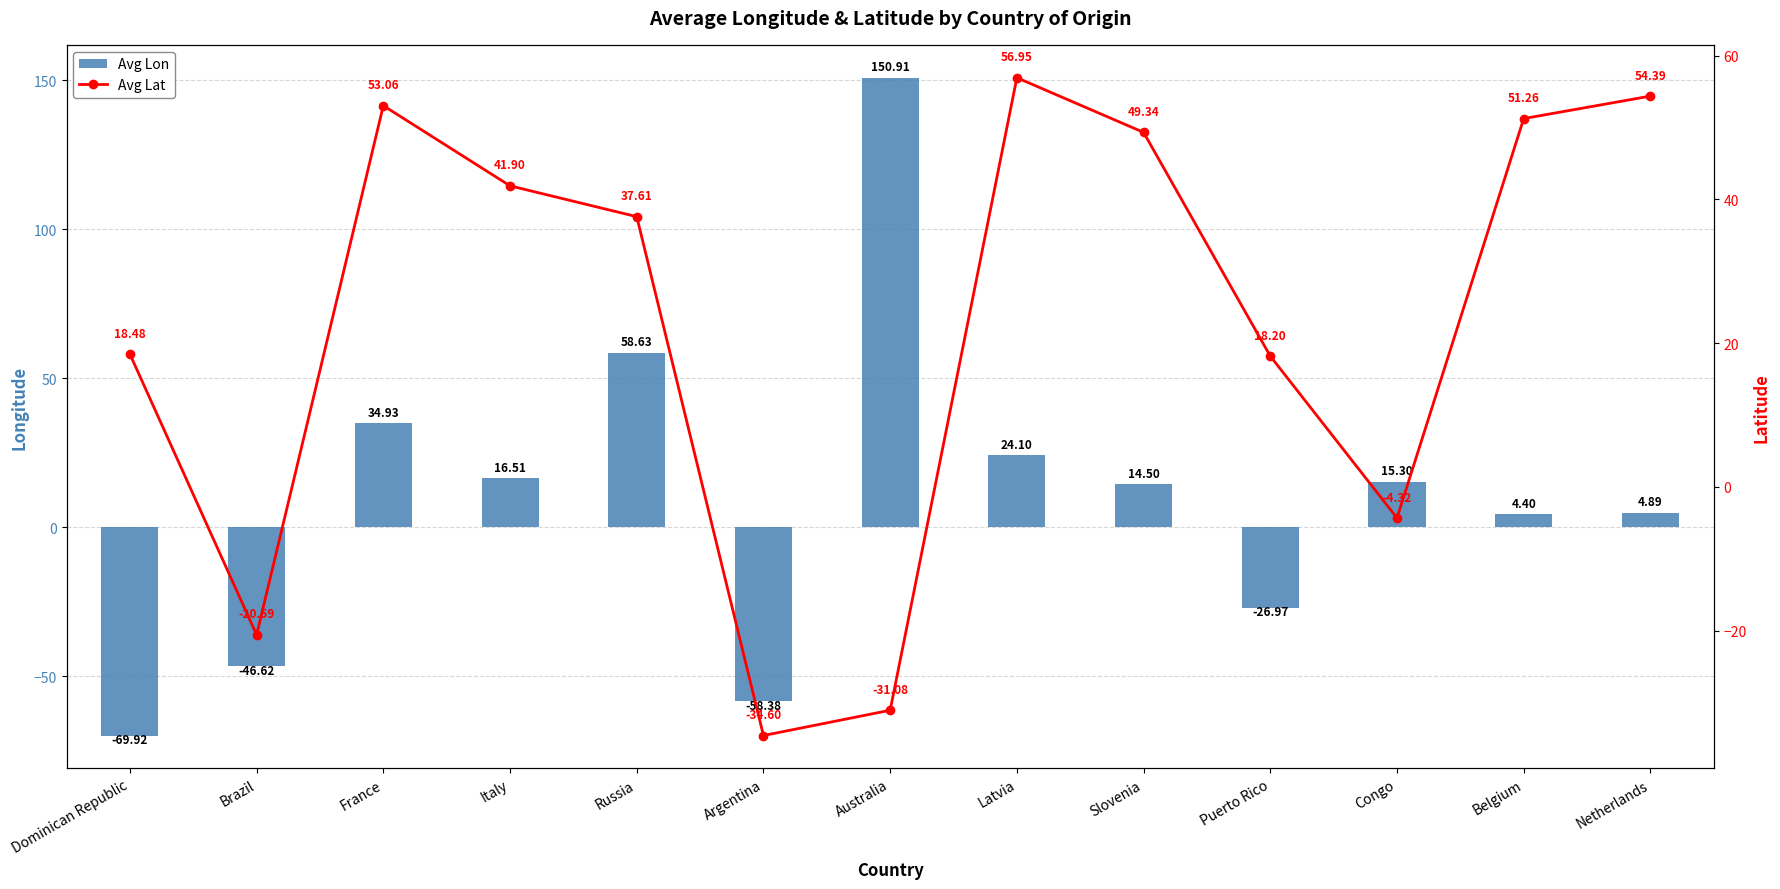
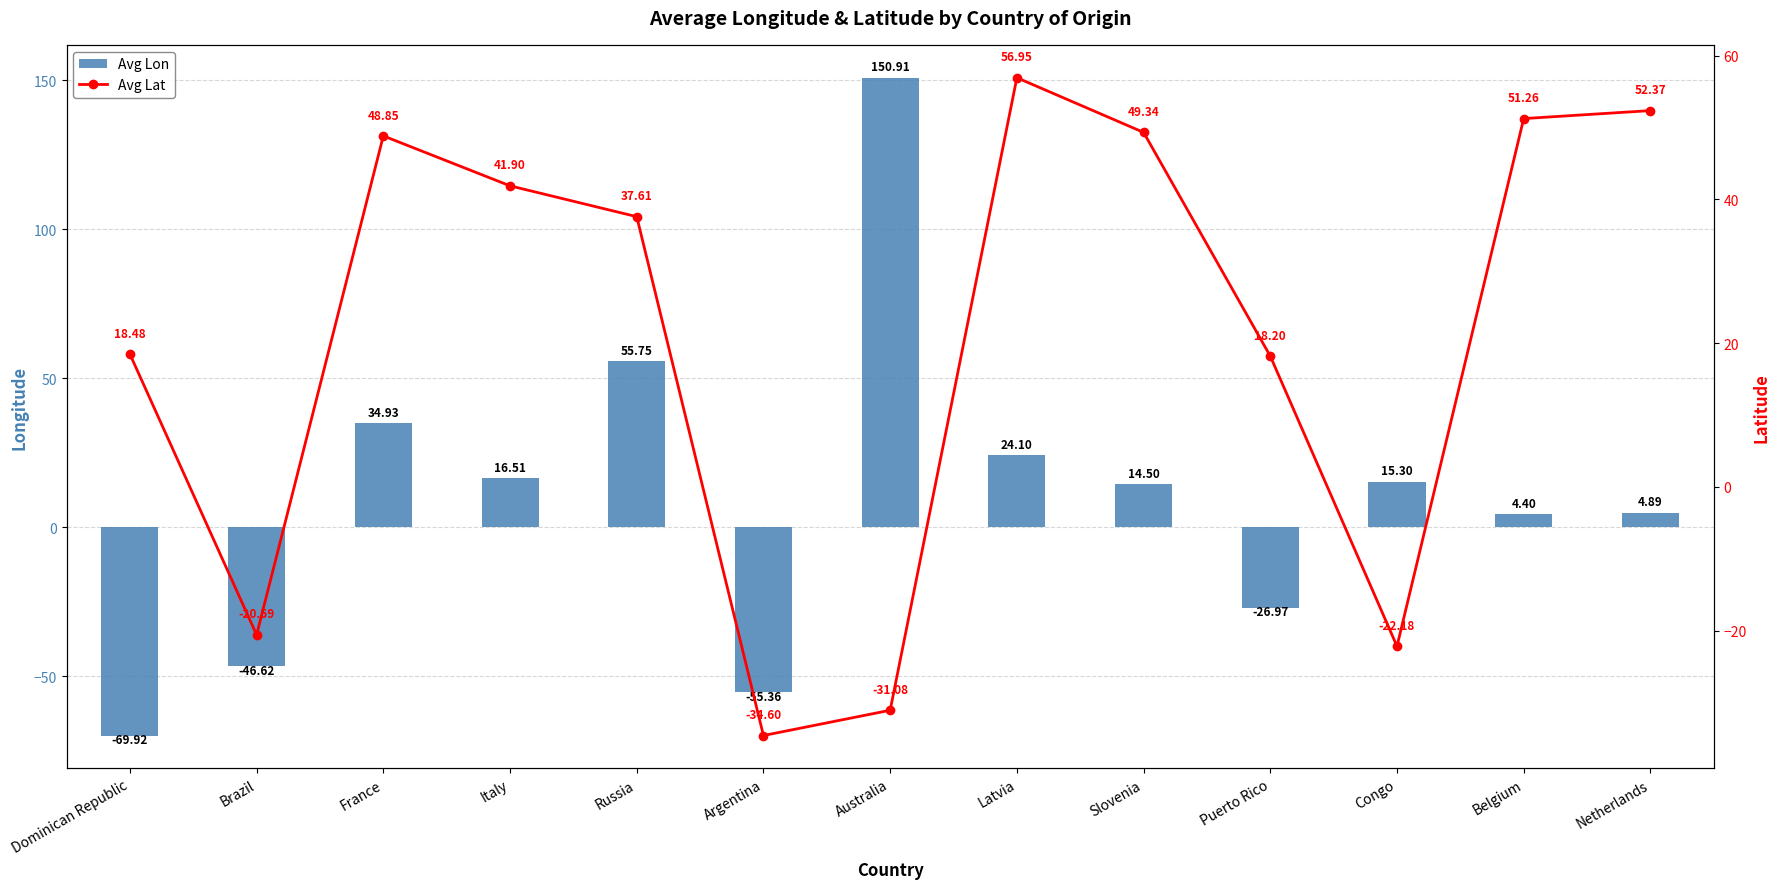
Avg Lon, Russia: 58.63 -> 55.75
Avg Lon, Argentina: -58.38 -> -55.36
Avg Lat, France: 53.06 -> 48.85
Avg Lat, Congo: -4.32 -> -22.18
Avg Lat, Netherlands: 54.39 -> 52.37
